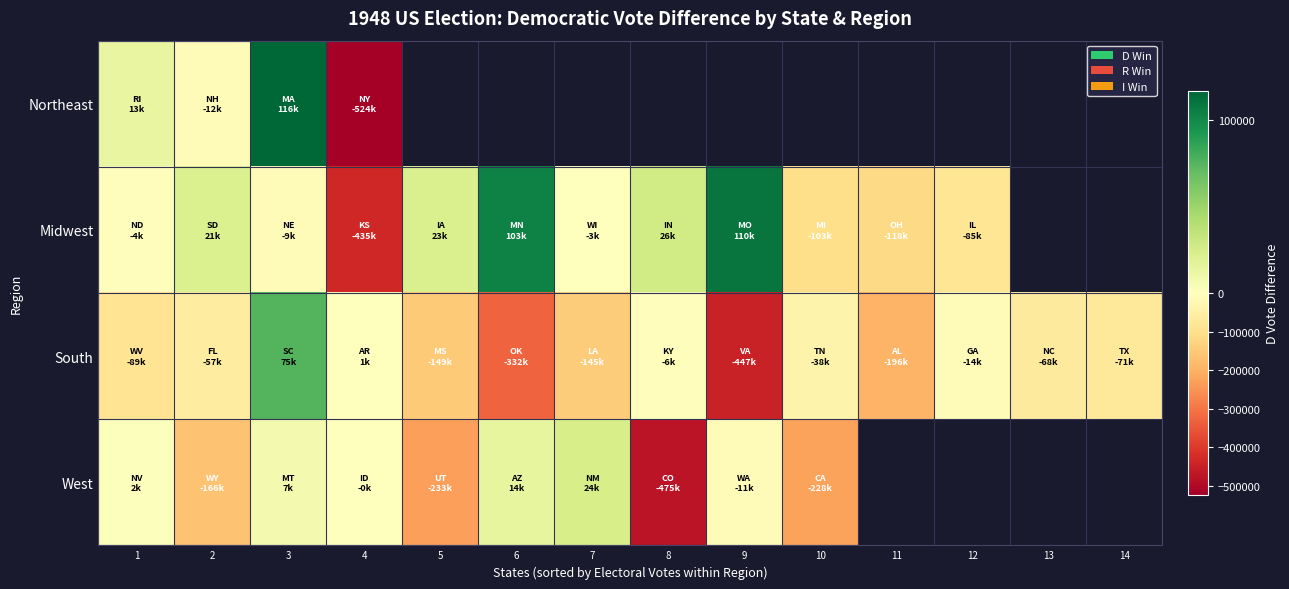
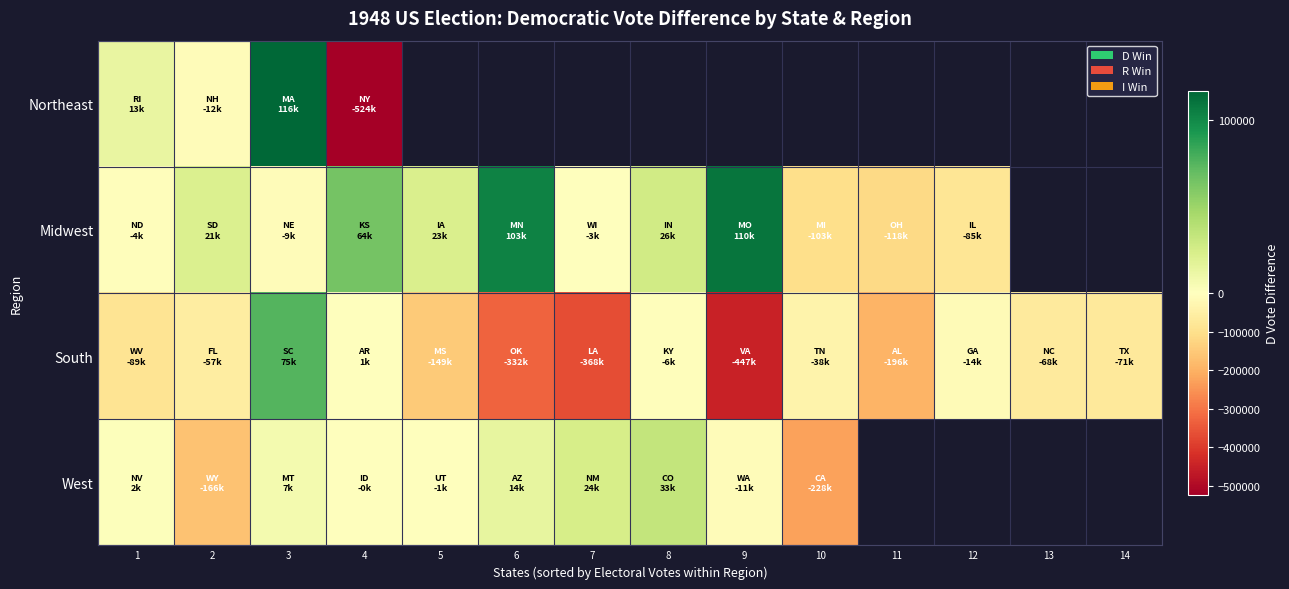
Midwest, 4: -435k -> 64k
South, 7: -145k -> -368k
West, 5: -233k -> -1k
West, 8: -475k -> 33k
